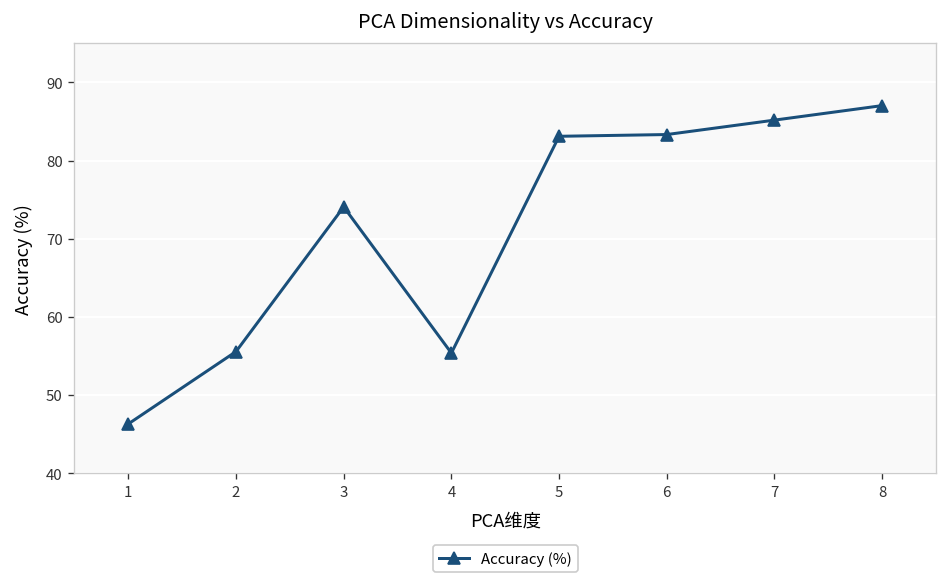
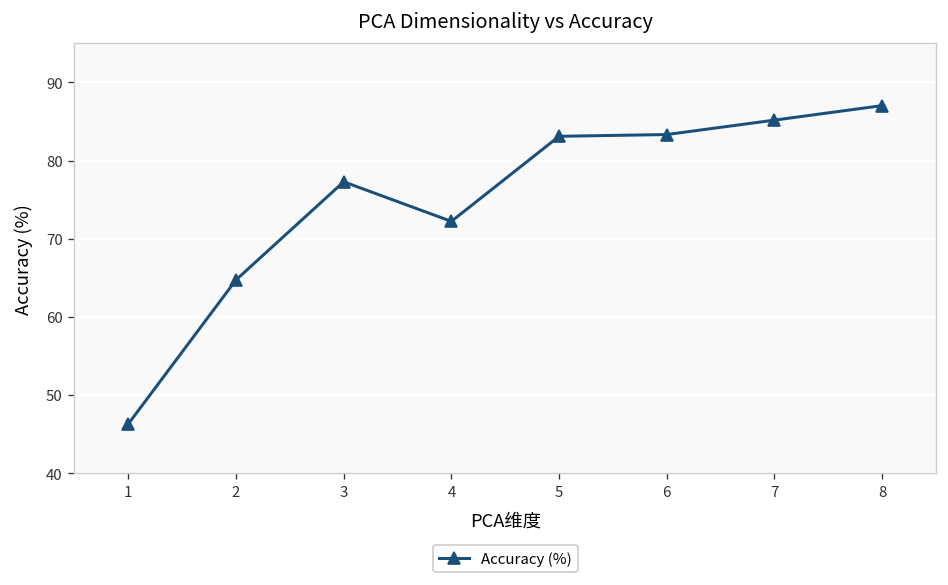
2: 56 -> 65
3: 74 -> 77
4: 55 -> 72
